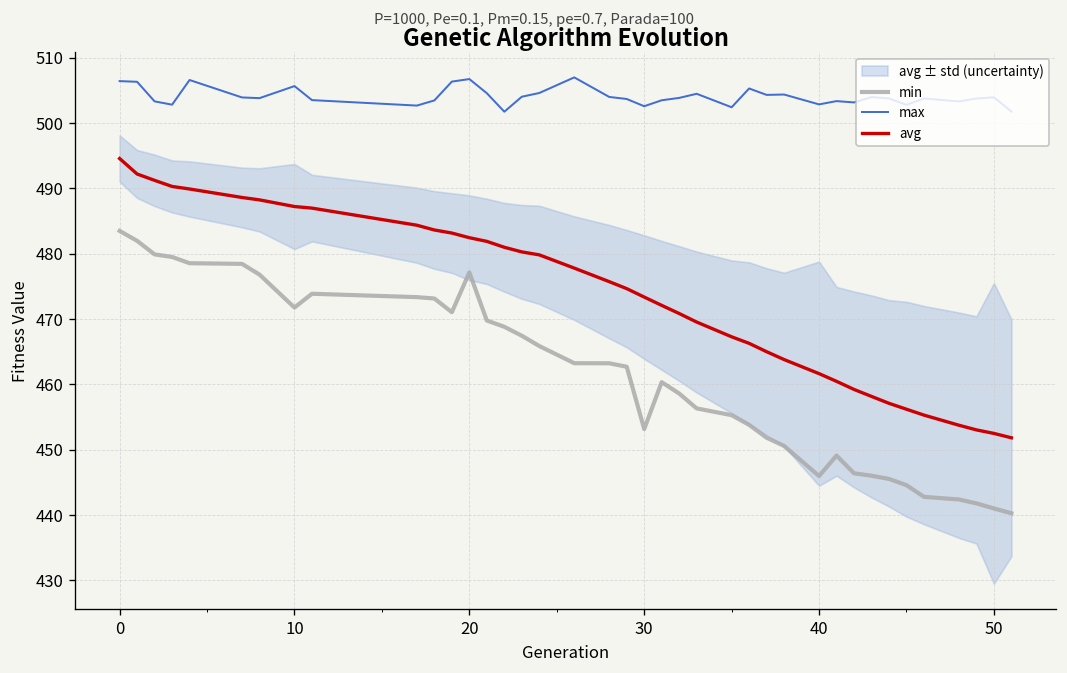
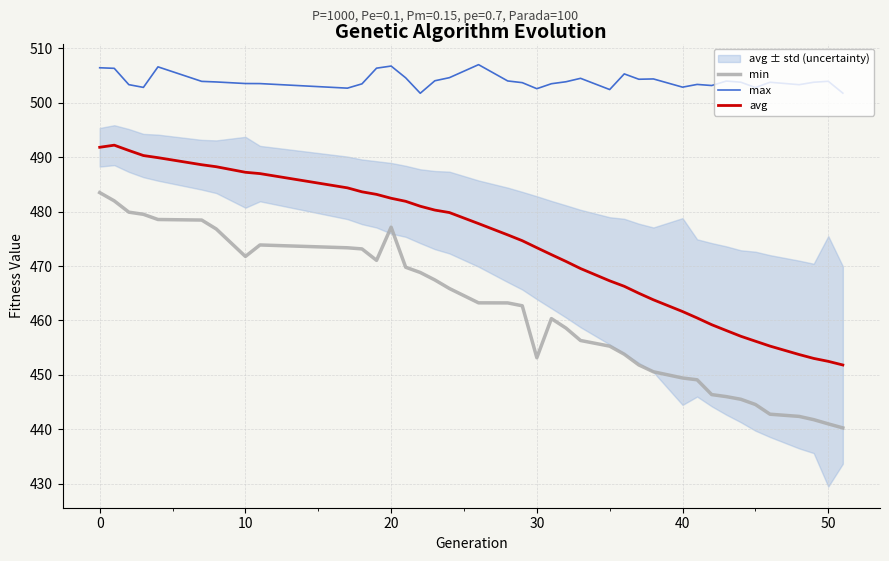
avg, 0: 495 -> 492
max, 10: 506 -> 504
min, 40: 446 -> 449
